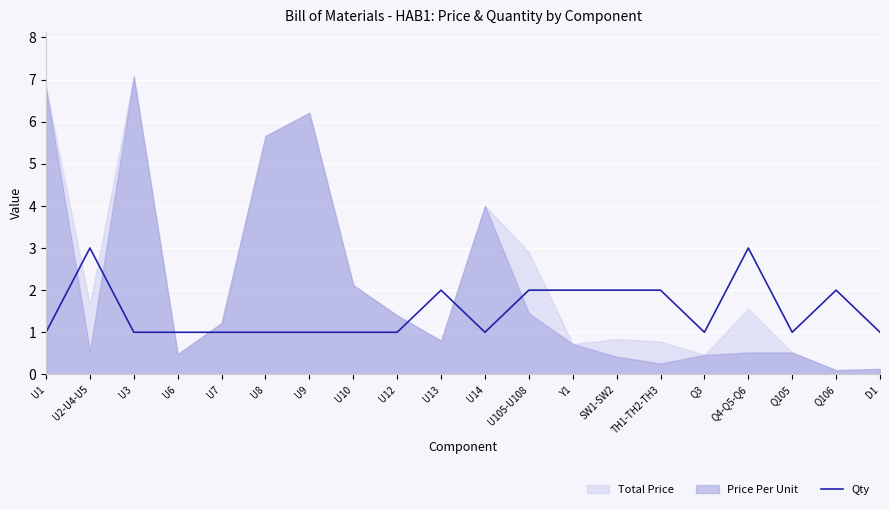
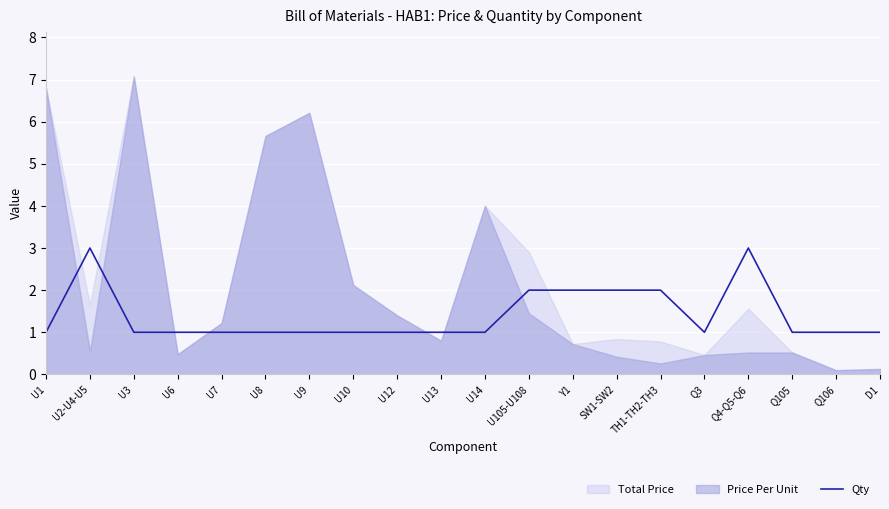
Qty, U13: 2 -> 1
Qty, Q106: 2 -> 1
